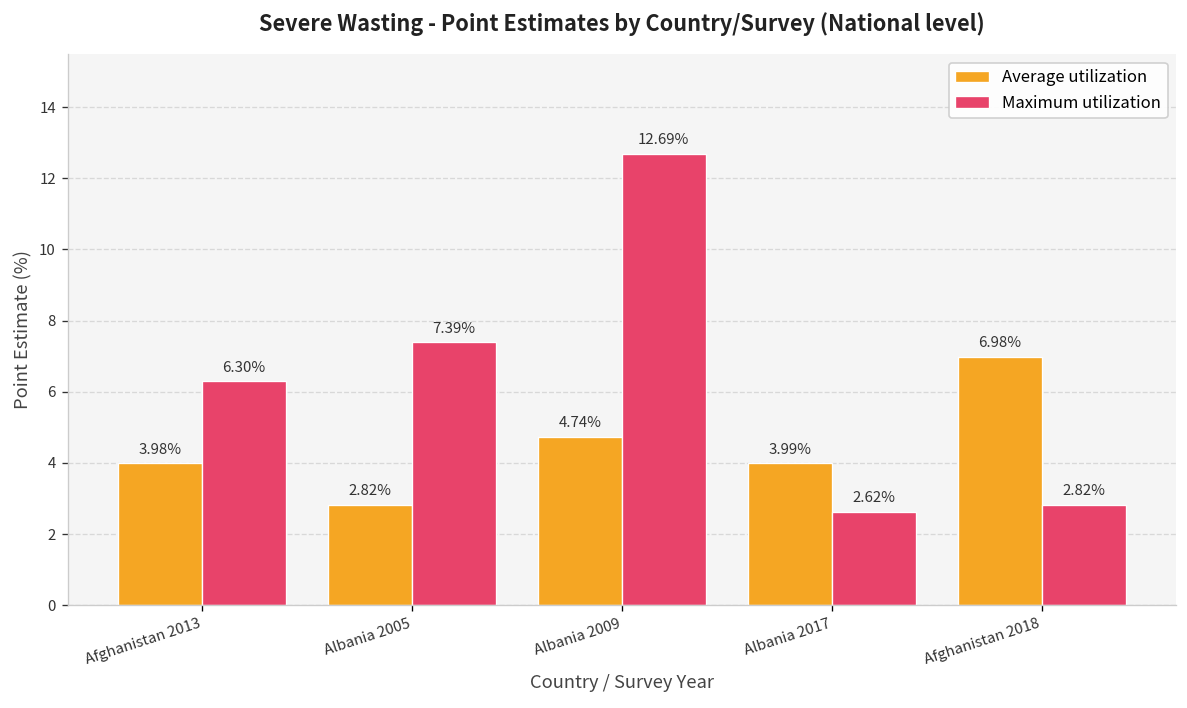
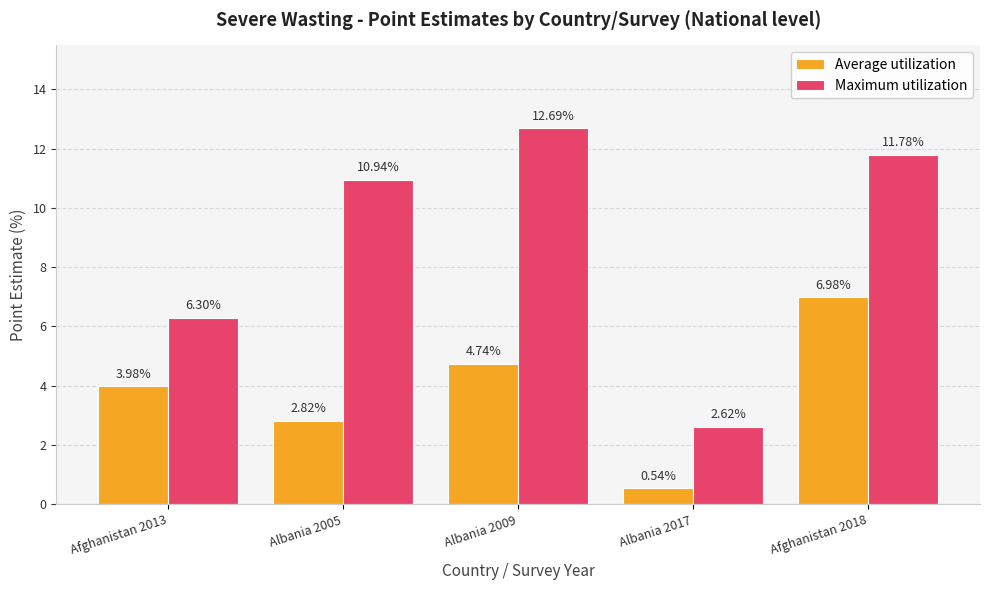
Maximum utilization, Albania 2005: 7.39% -> 10.94%
Average utilization, Albania 2017: 3.99% -> 0.54%
Maximum utilization, Afghanistan 2018: 2.82% -> 11.78%
